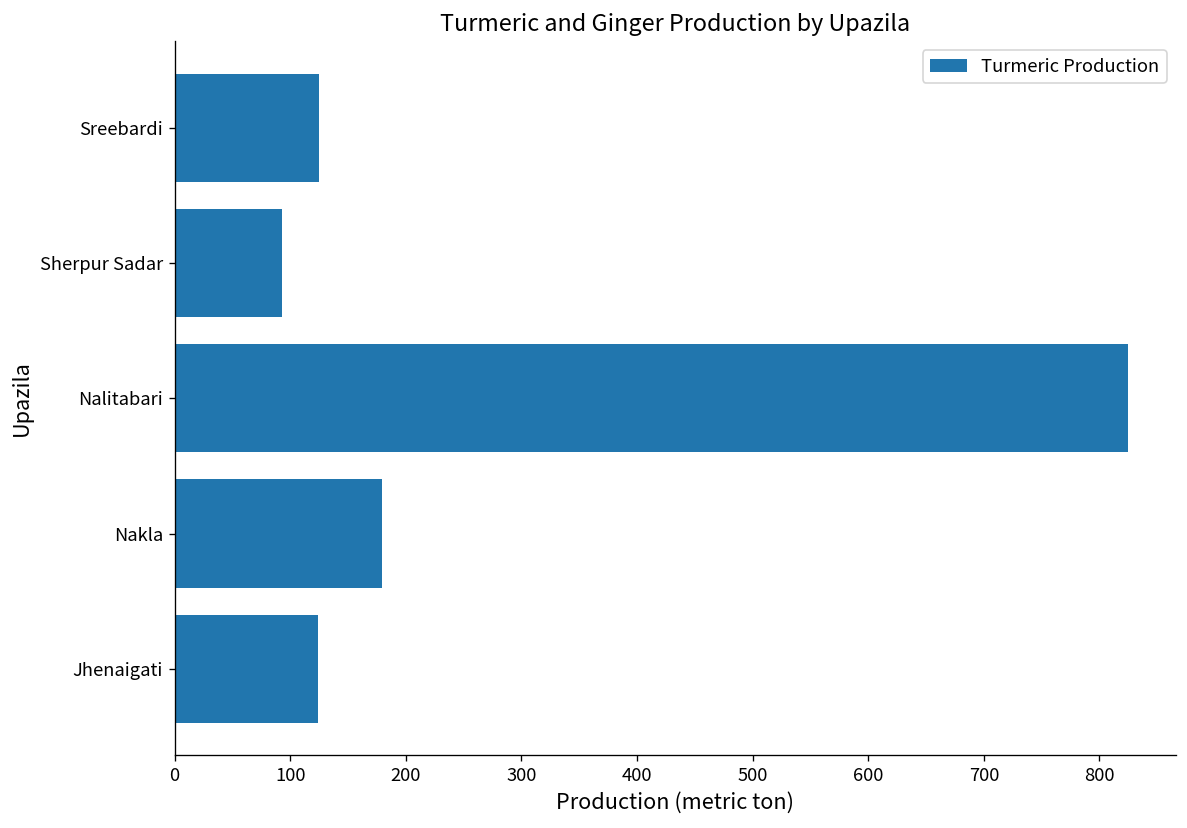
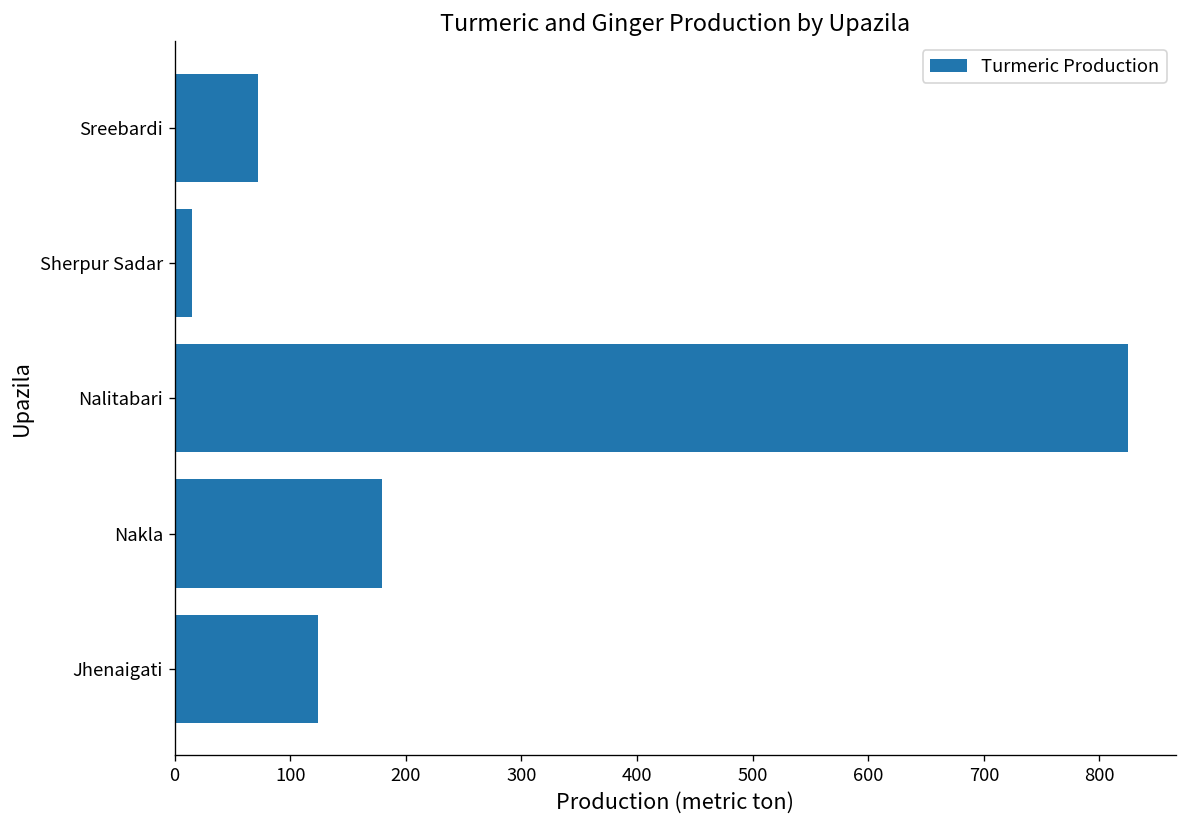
Sreebardi: 130 -> 70
Sherpur Sadar: 90 -> 20
